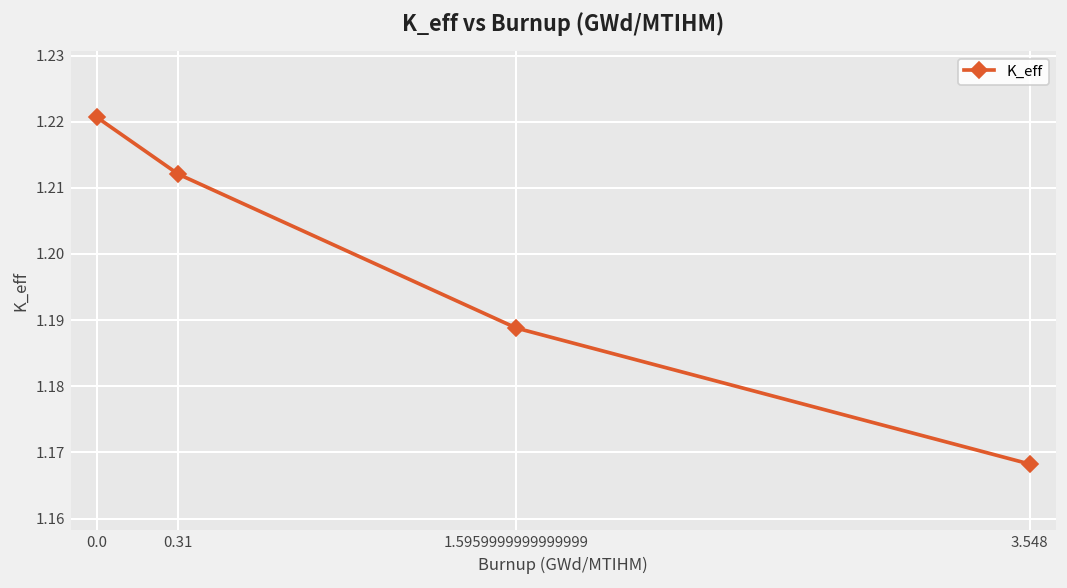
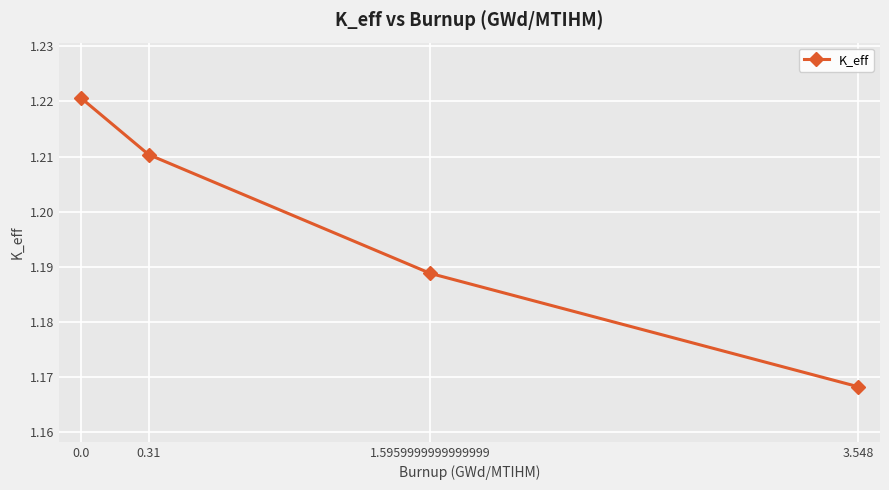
0.31: 1.212 -> 1.210
